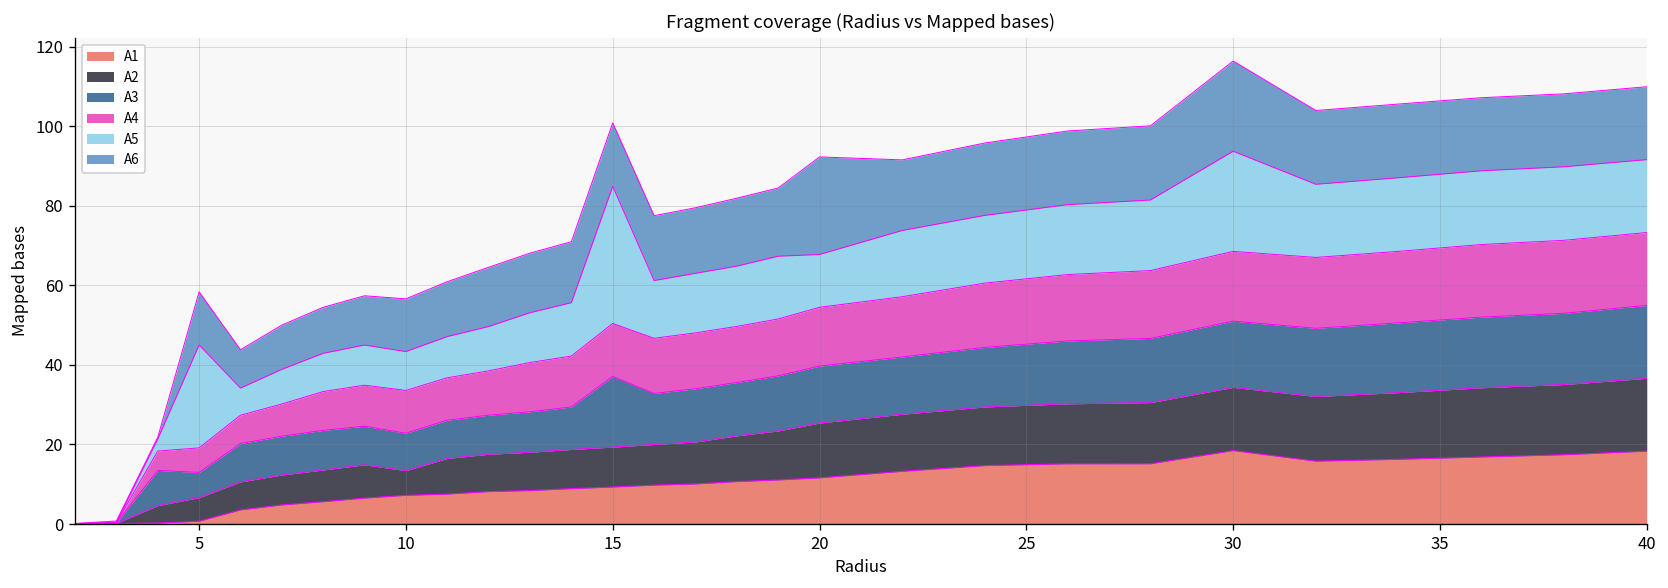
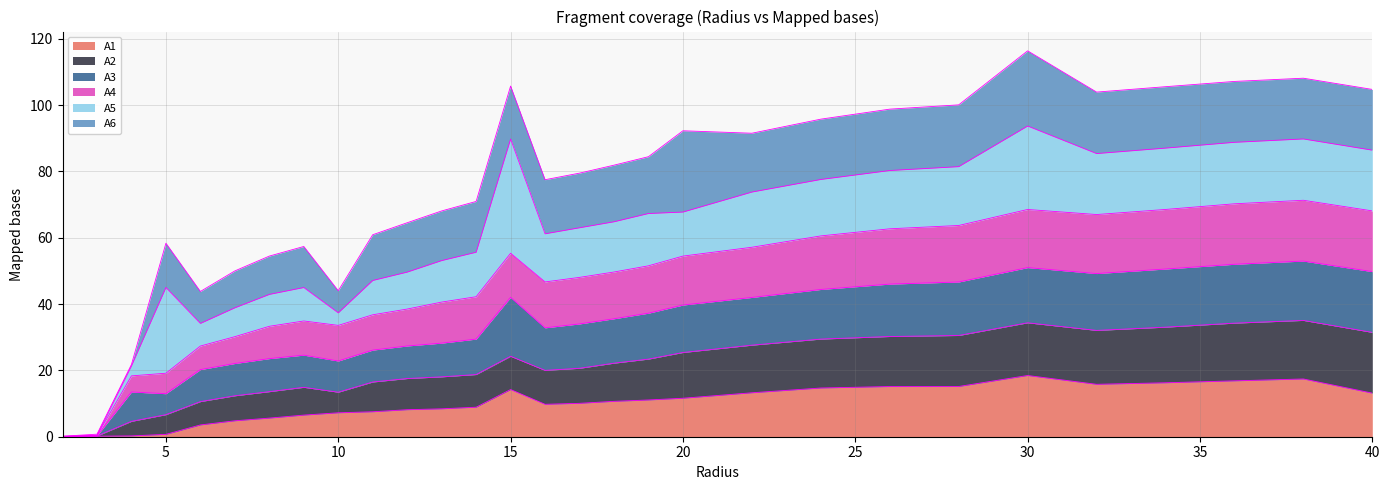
A5, 10: 10 -> 4
A6, 10: 13 -> 7
A1, 15: 9 -> 14
A1, 40: 18 -> 13
